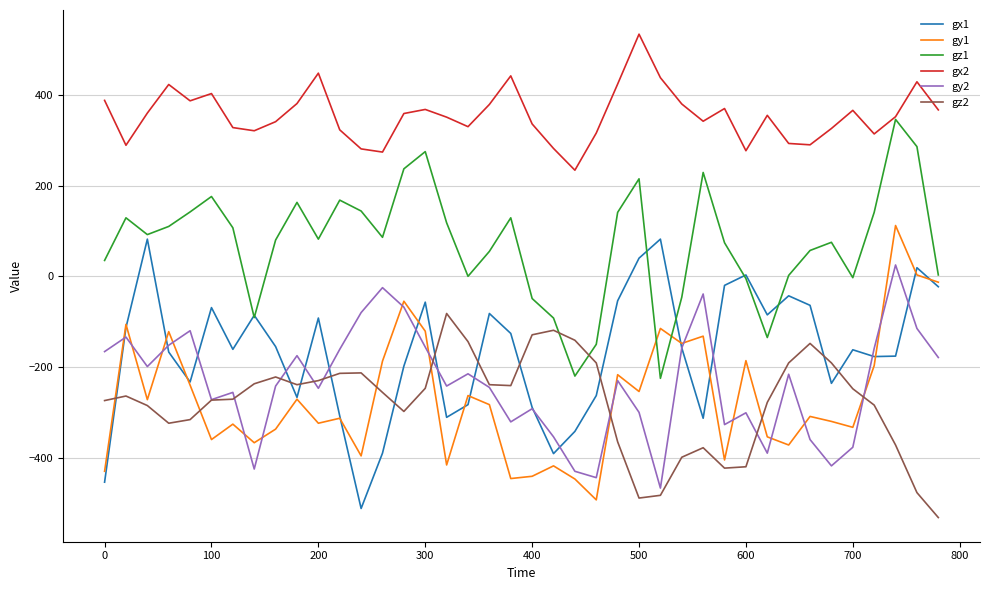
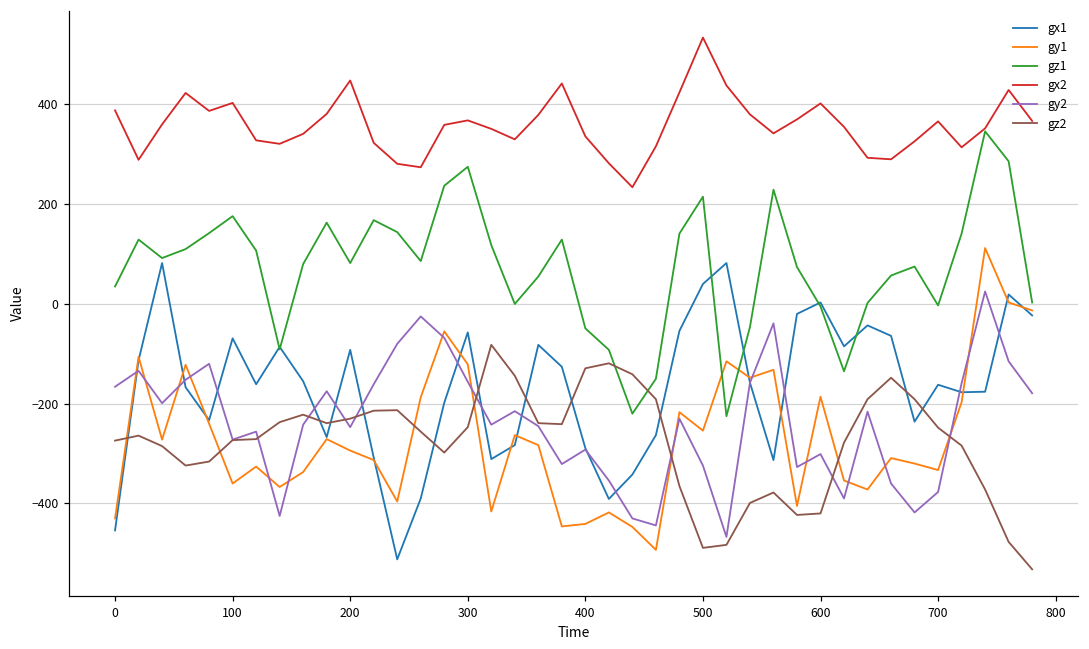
gy1, 200: -320 -> -290
gy2, 500: -300 -> -320
gx2, 600: 280 -> 400
